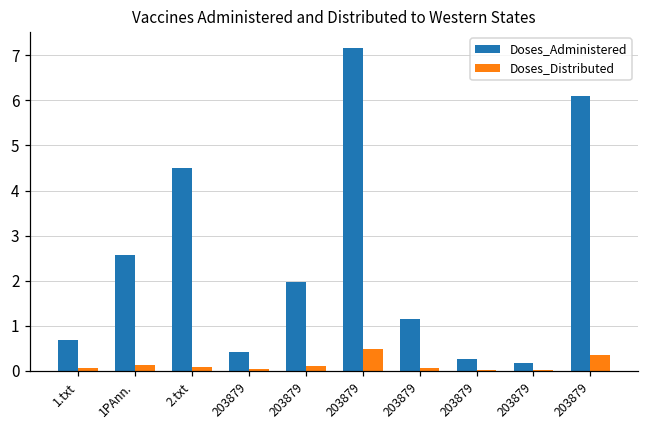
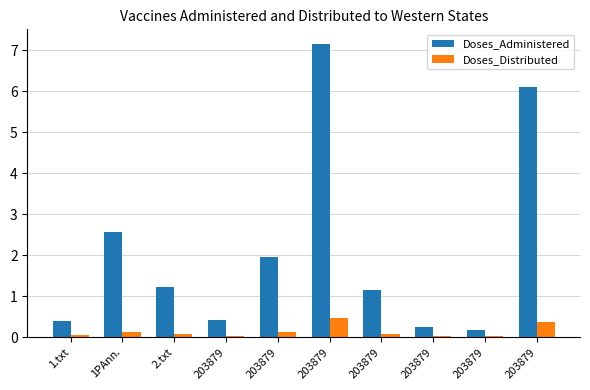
Doses_Administered, 1.txt: 0.7 -> 0.4
Doses_Administered, 2.txt: 4.5 -> 1.2
